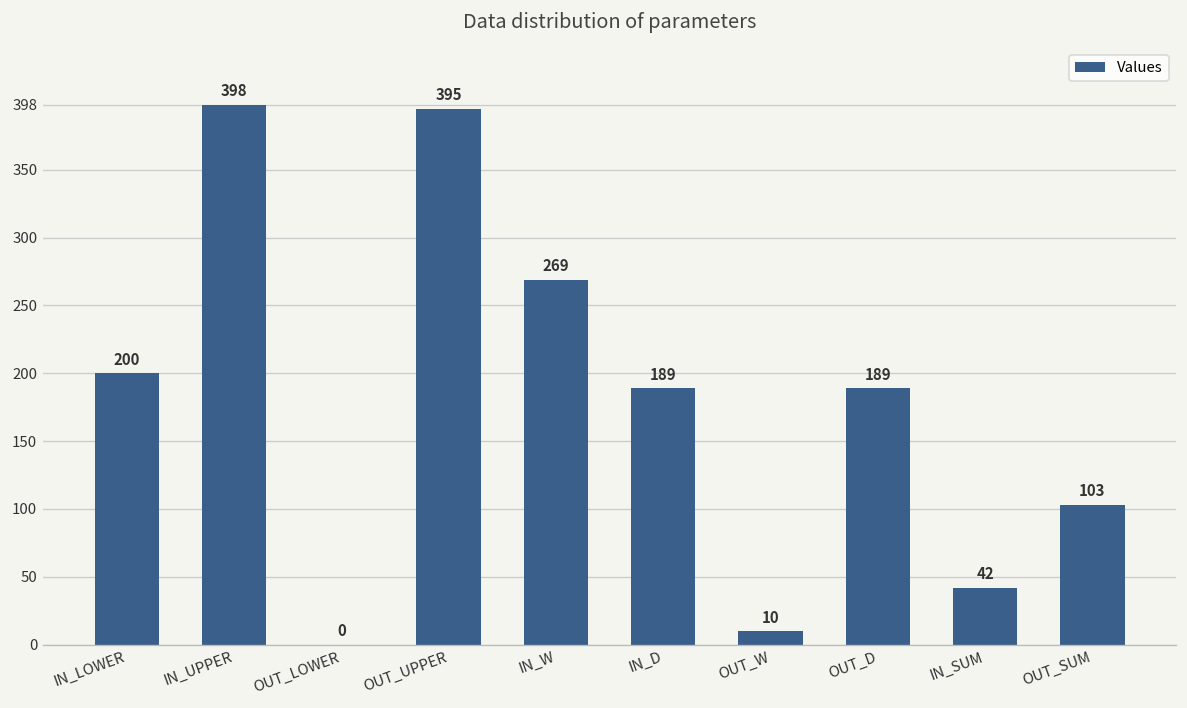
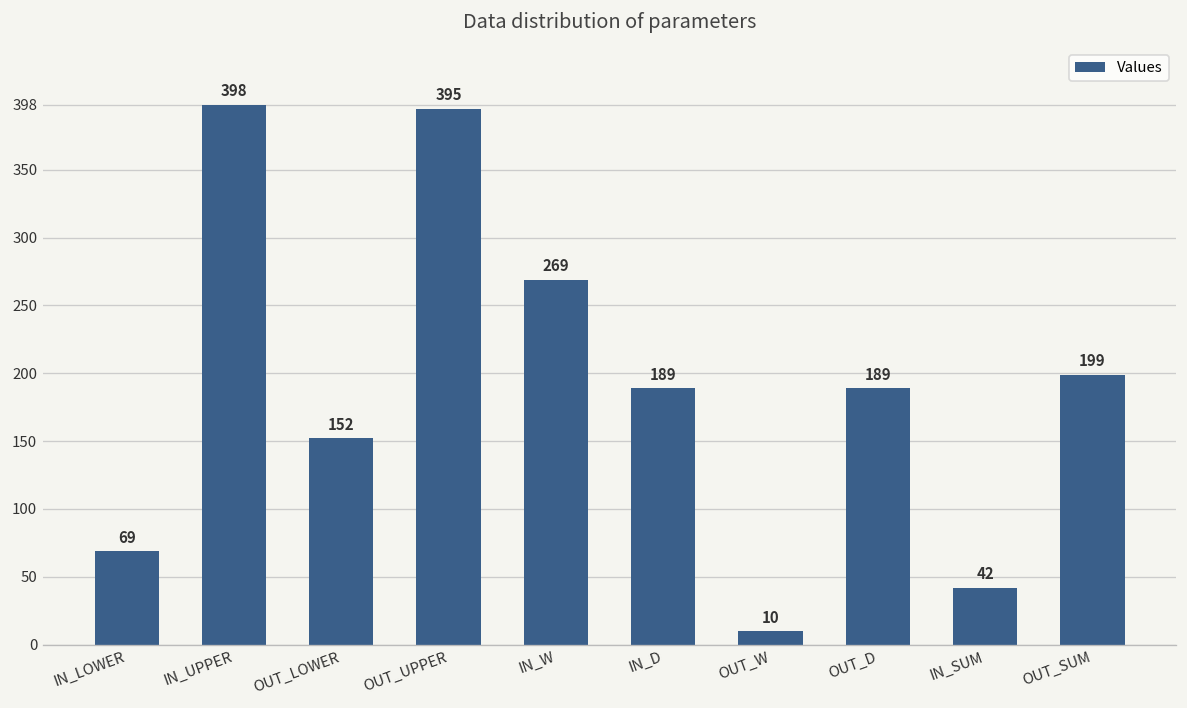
IN_LOWER: 200 -> 69
OUT_LOWER: 0 -> 152
OUT_SUM: 103 -> 199
